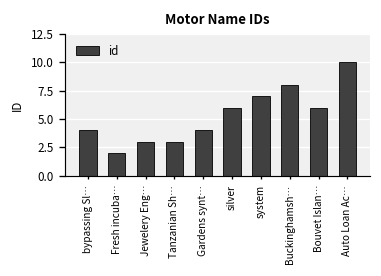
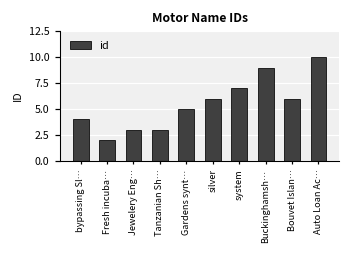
Gardens synt…: 4 -> 5
Buckinghamsh…: 8 -> 9
